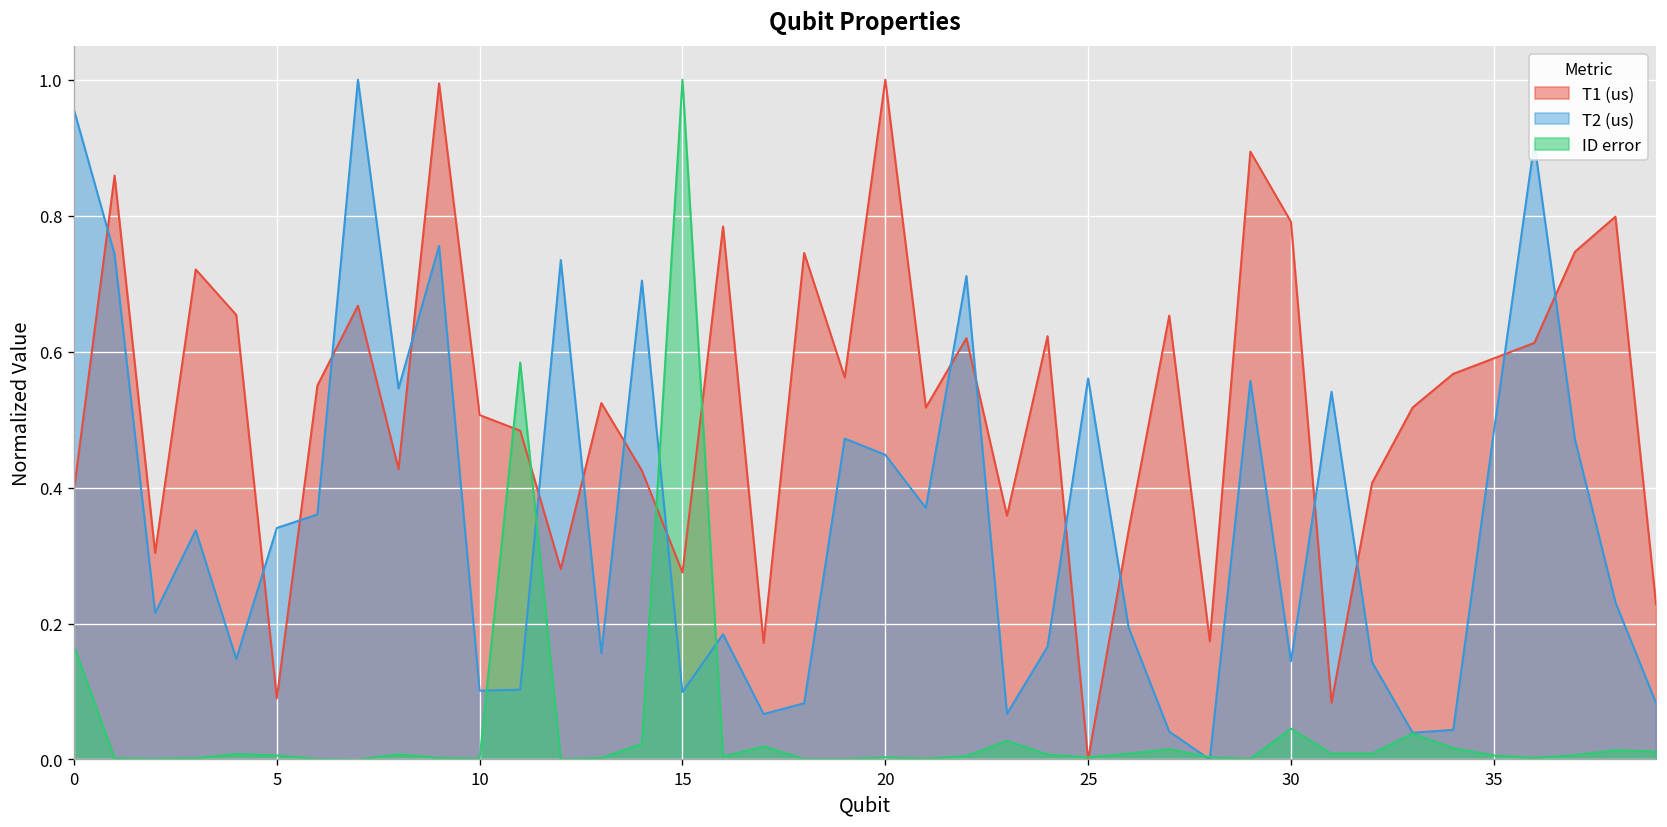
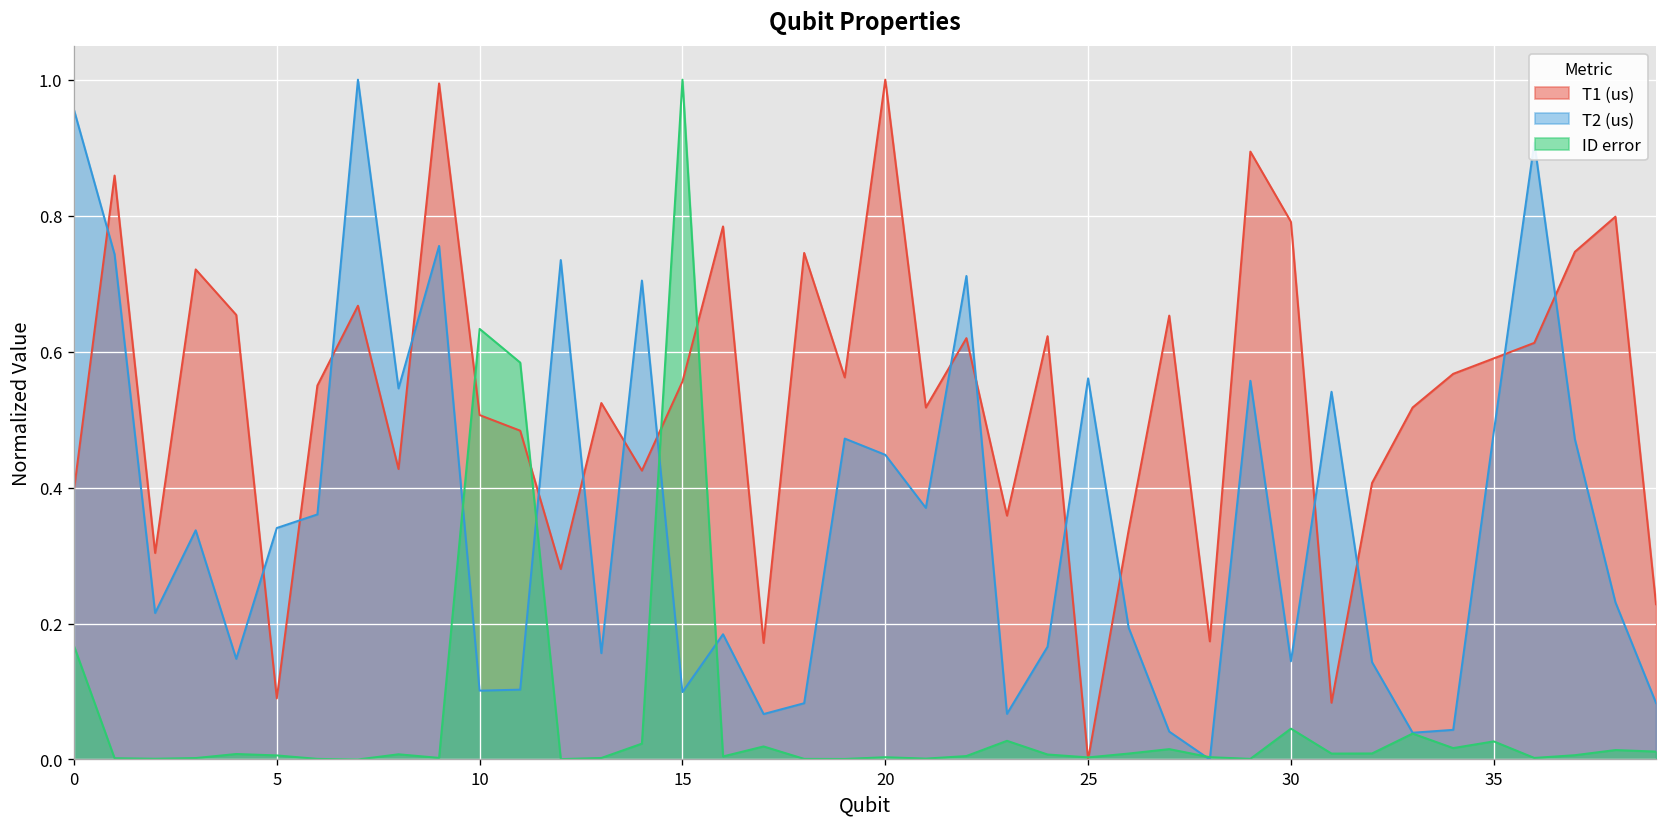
ID error, 10: 0.00 -> 0.63
T1 (us), 15: 0.28 -> 0.56
ID error, 35: 0.01 -> 0.03
